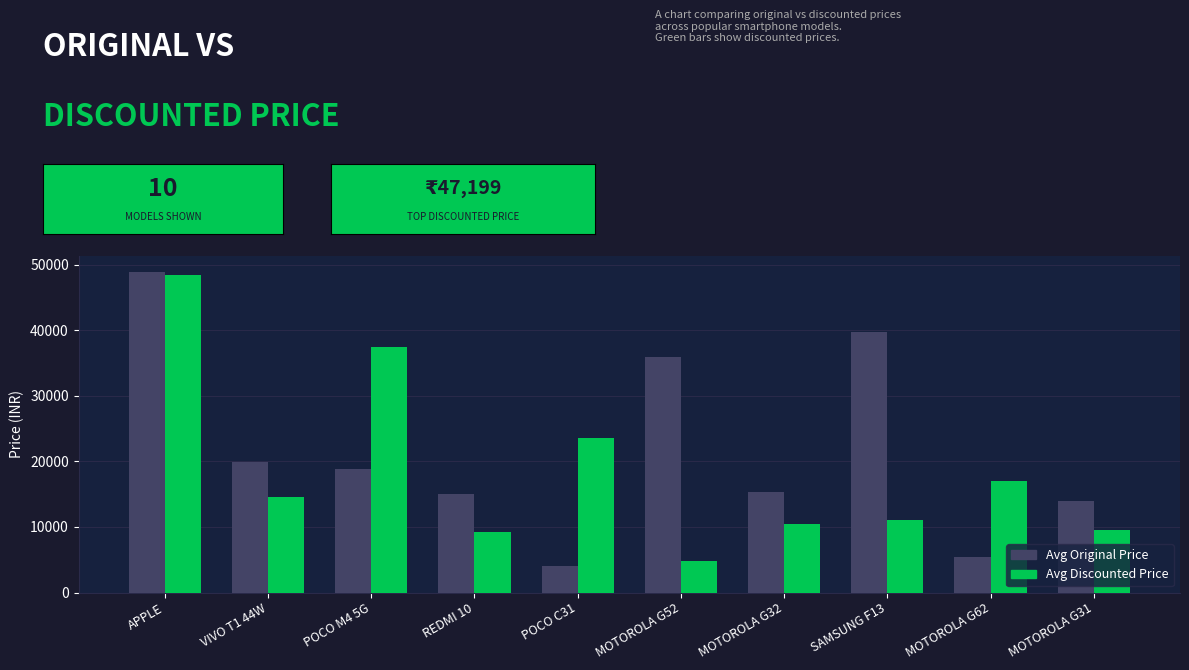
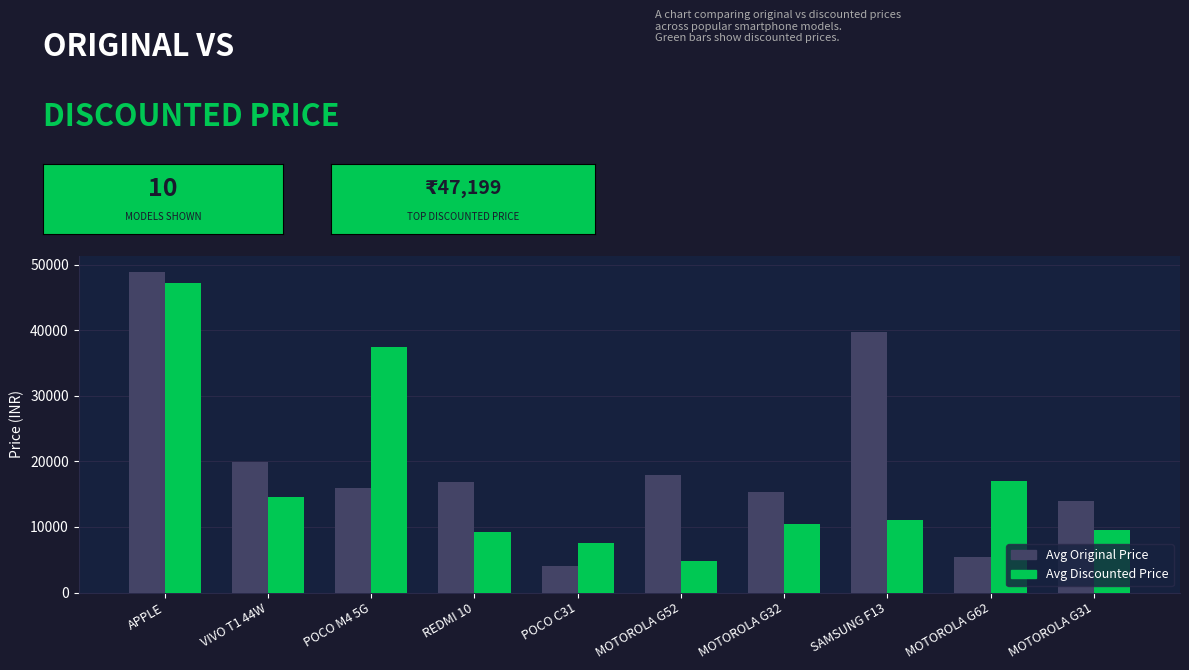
Avg Discounted Price, APPLE: 48000 -> 47000
Avg Original Price, POCO M4 5G: 19000 -> 16000
Avg Original Price, REDMI 10: 15000 -> 17000
Avg Discounted Price, POCO C31: 24000 -> 7000
Avg Original Price, MOTOROLA G52: 36000 -> 18000
